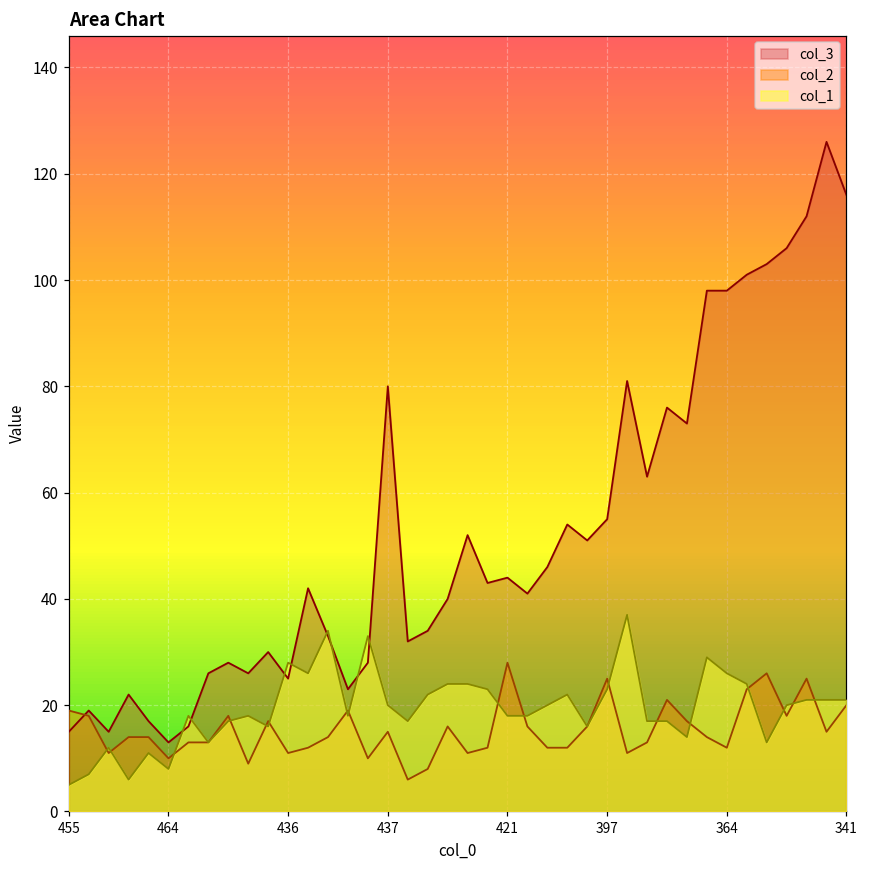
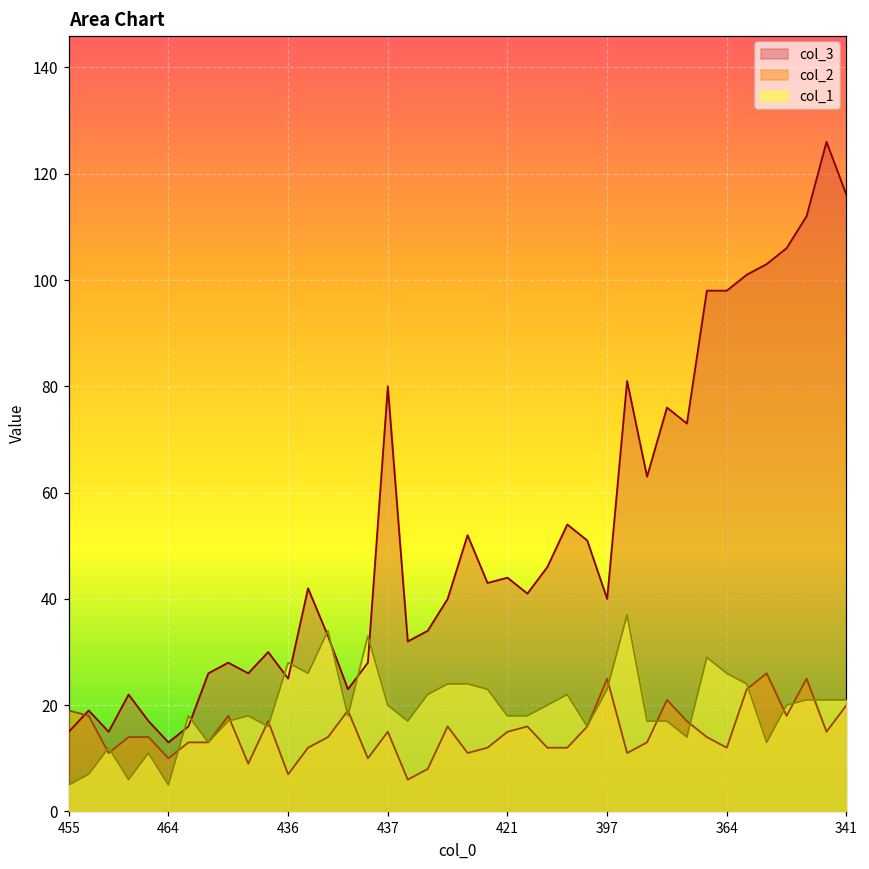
col_1, 464: 8 -> 5
col_2, 436: 11 -> 7
col_2, 421: 28 -> 15
col_3, 397: 55 -> 40
